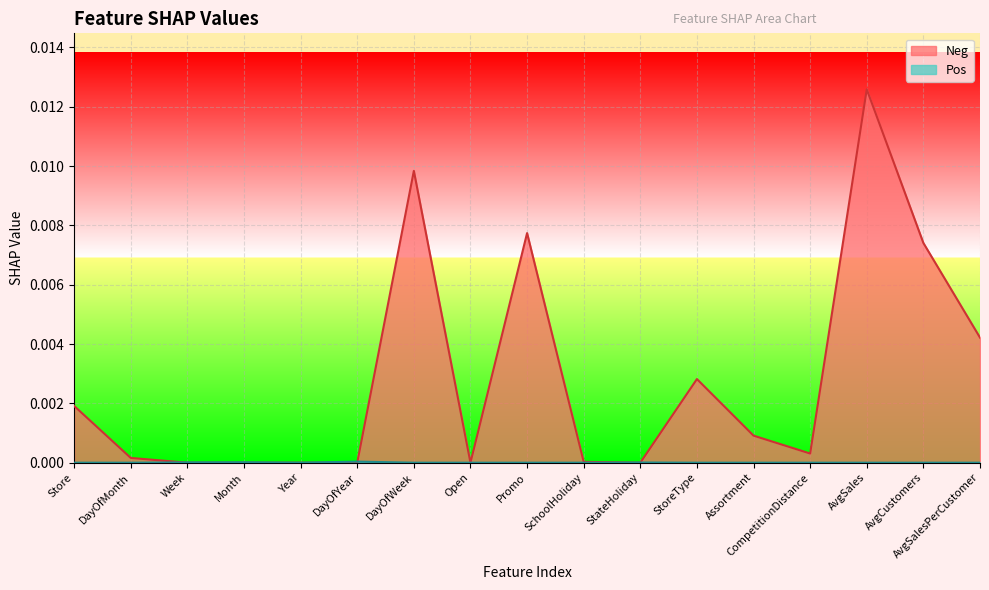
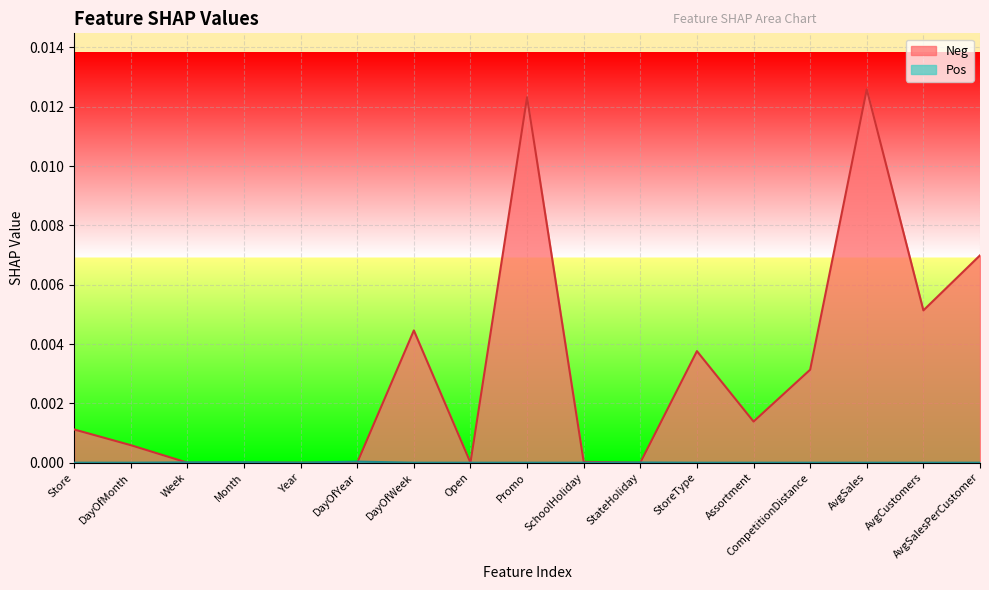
Neg, Store: 0.0019 -> 0.0011
Neg, DayOfMonth: 0.0002 -> 0.0006
Neg, DayOfWeek: 0.0098 -> 0.0045
Neg, Promo: 0.0077 -> 0.0123
Neg, StoreType: 0.0028 -> 0.0038
Neg, Assortment: 0.0009 -> 0.0014
Neg, CompetitionDistance: 0.0003 -> 0.0031
Neg, AvgCustomers: 0.0074 -> 0.0051
Neg, AvgSalesPerCustomer: 0.0042 -> 0.0070
